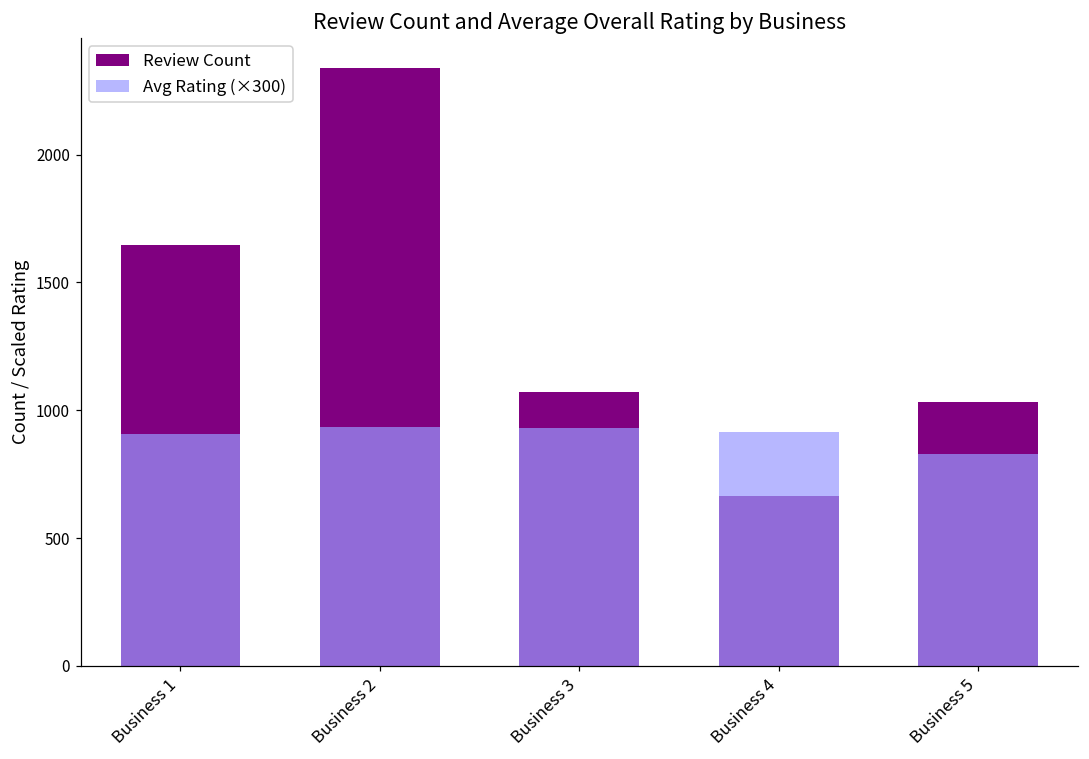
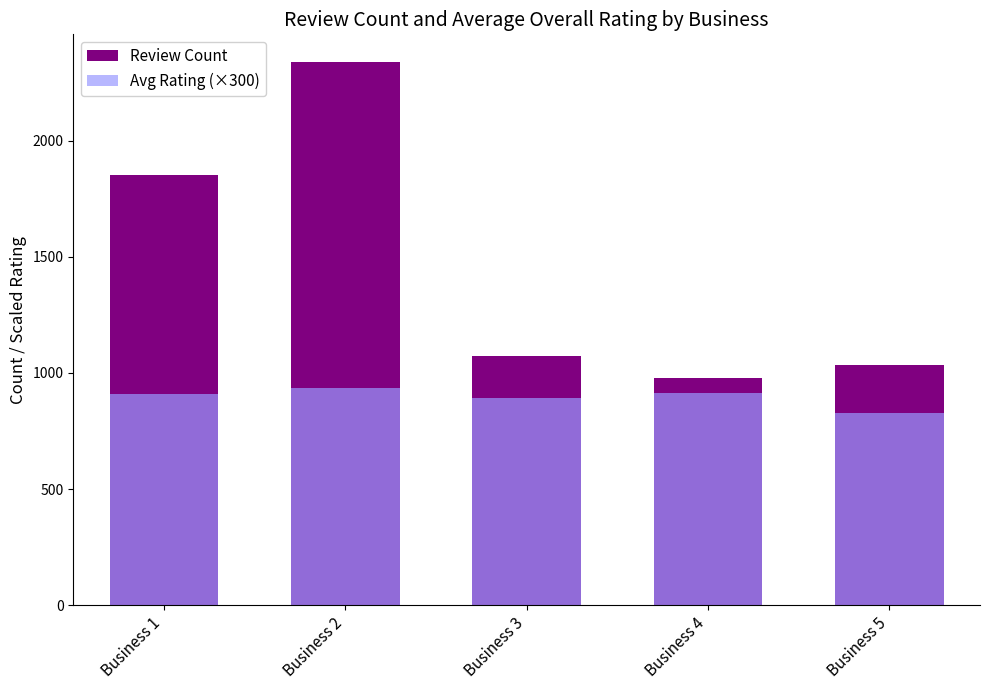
Review Count, Business 1: 1650 -> 1850
Avg Rating (×300), Business 3: 930 -> 890
Review Count, Business 4: 670 -> 980
